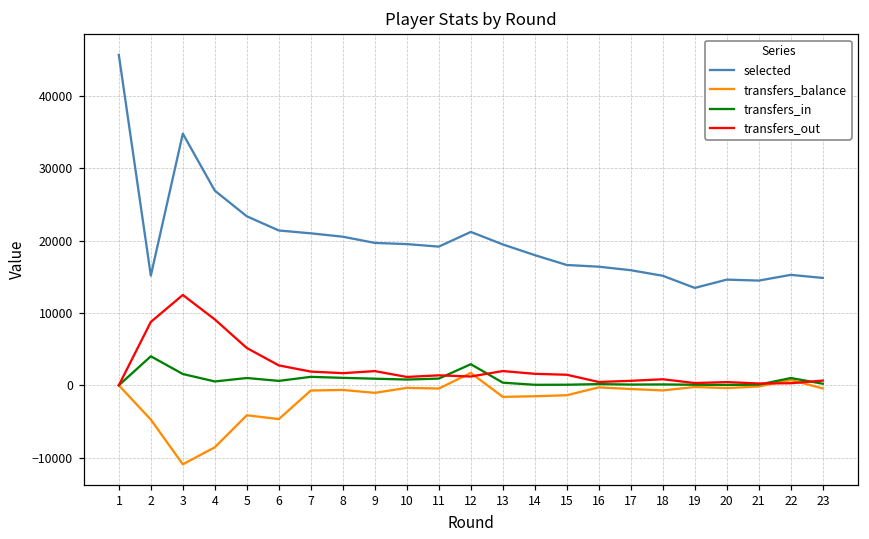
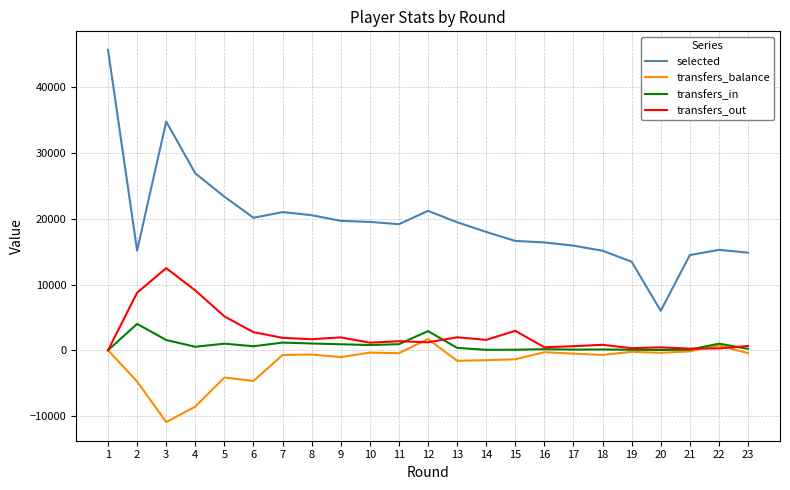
selected, 6: 21000 -> 20000
transfers_out, 15: 1000 -> 3000
selected, 20: 15000 -> 6000
